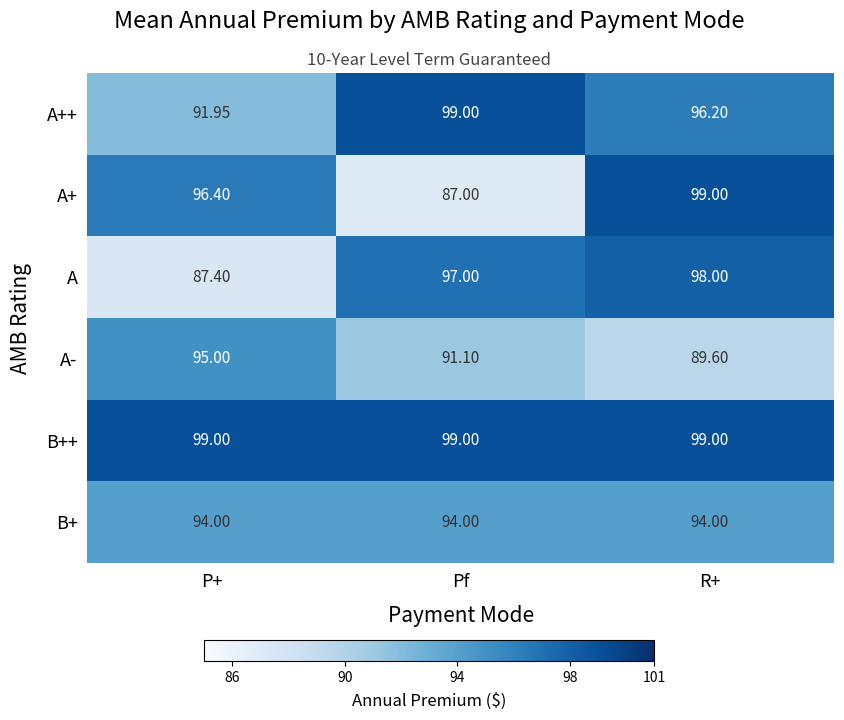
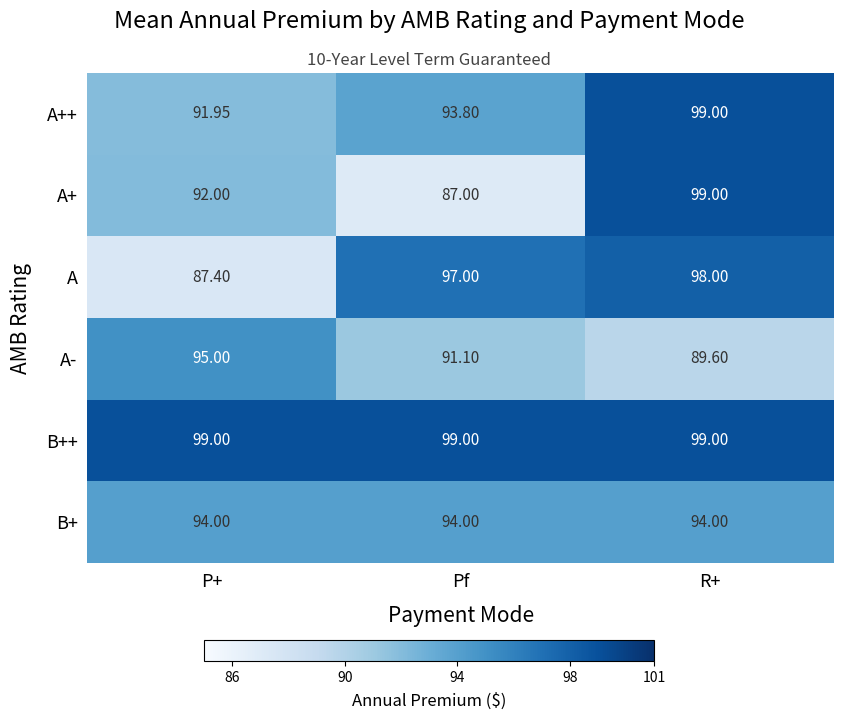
A++, Pf: 99.00 -> 93.80
A++, R+: 96.20 -> 99.00
A+, P+: 96.40 -> 92.00
